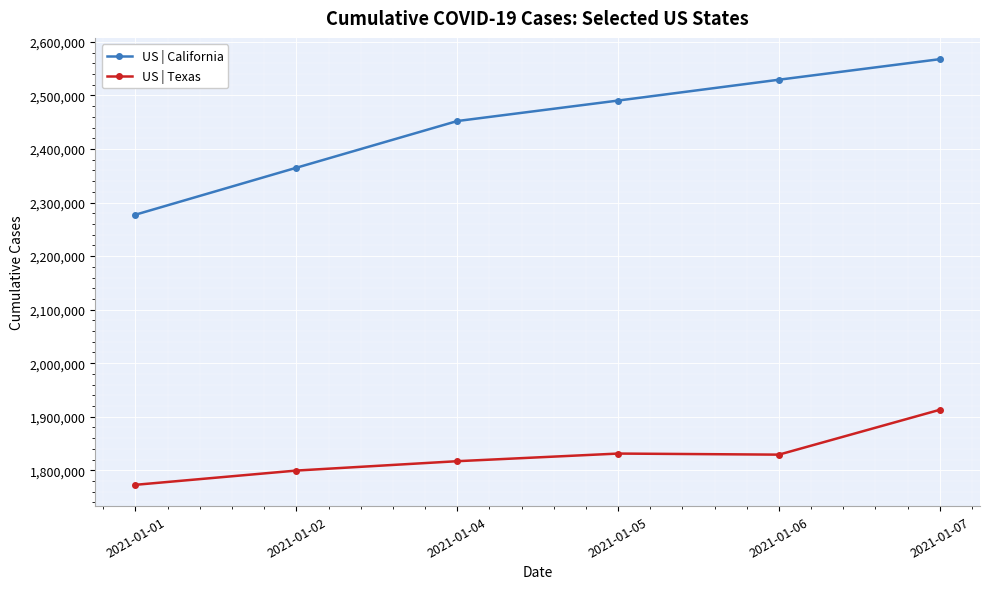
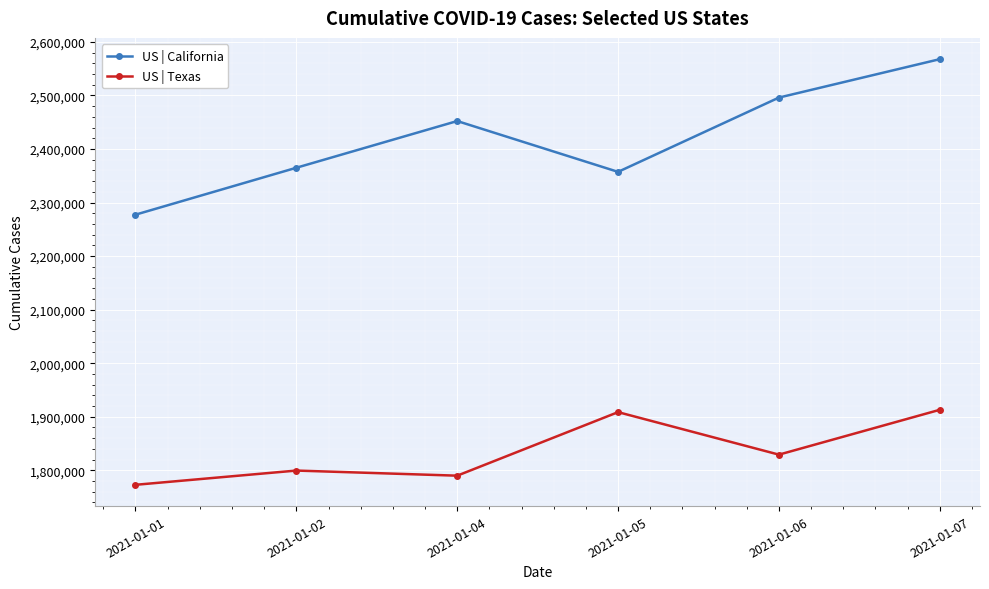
US | Texas, 2021-01-04: 1,820,000 -> 1,790,000
US | California, 2021-01-05: 2,490,000 -> 2,360,000
US | Texas, 2021-01-05: 1,830,000 -> 1,910,000
US | California, 2021-01-06: 2,530,000 -> 2,500,000
